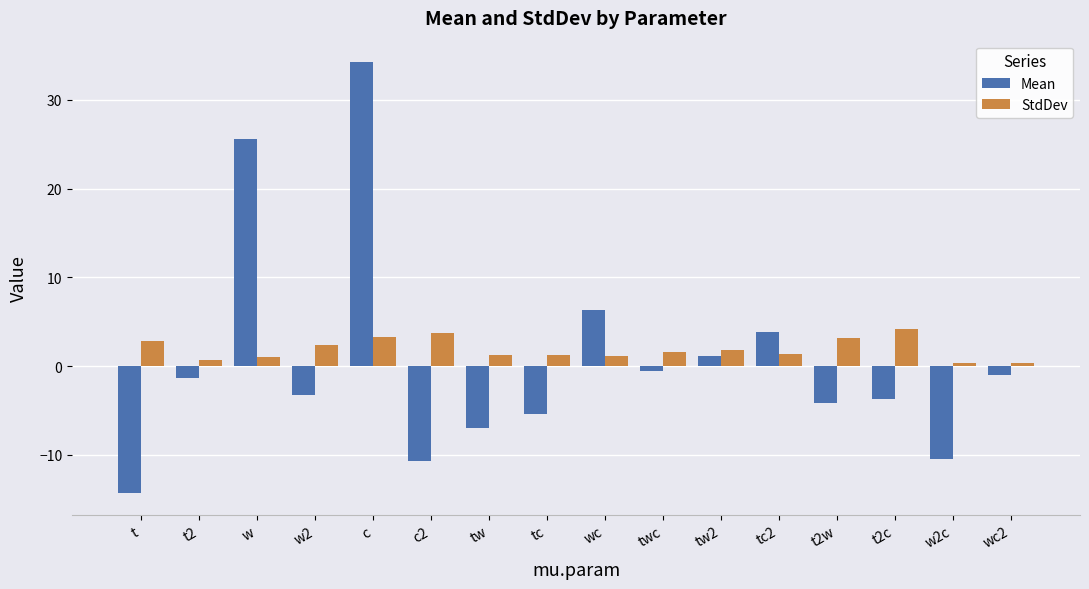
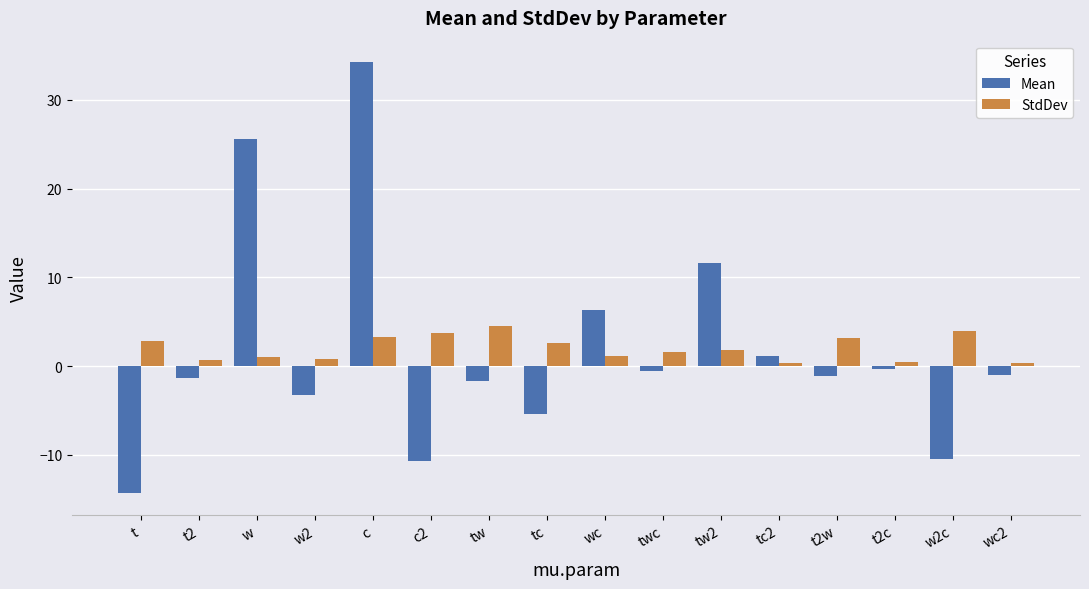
StdDev, w2: 2 -> 1
Mean, tw: -7 -> -2
StdDev, tw: 1 -> 5
StdDev, tc: 1 -> 3
Mean, tw2: 1 -> 12
Mean, tc2: 4 -> 1
StdDev, tc2: 1 -> 0
Mean, t2w: -4 -> -1
Mean, t2c: -4 -> 0
StdDev, t2c: 4 -> 0
StdDev, w2c: 0 -> 4
